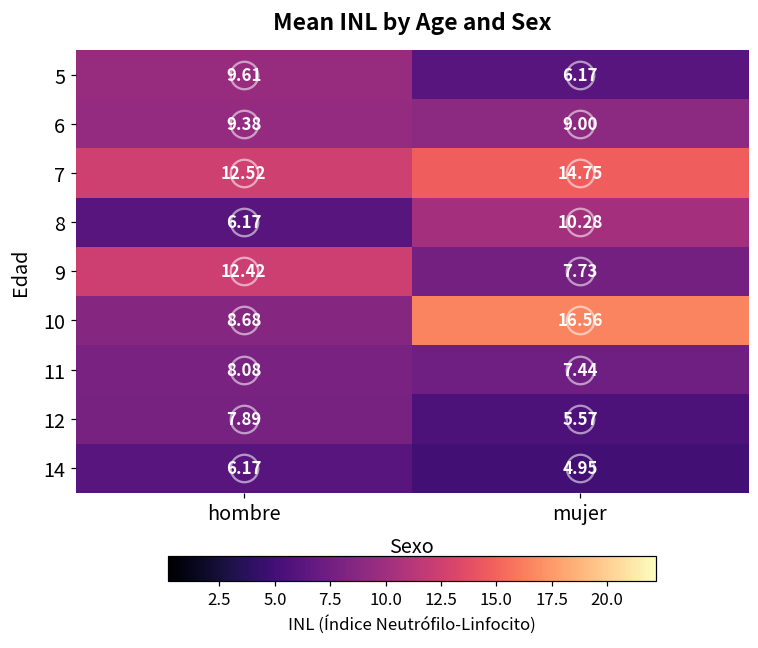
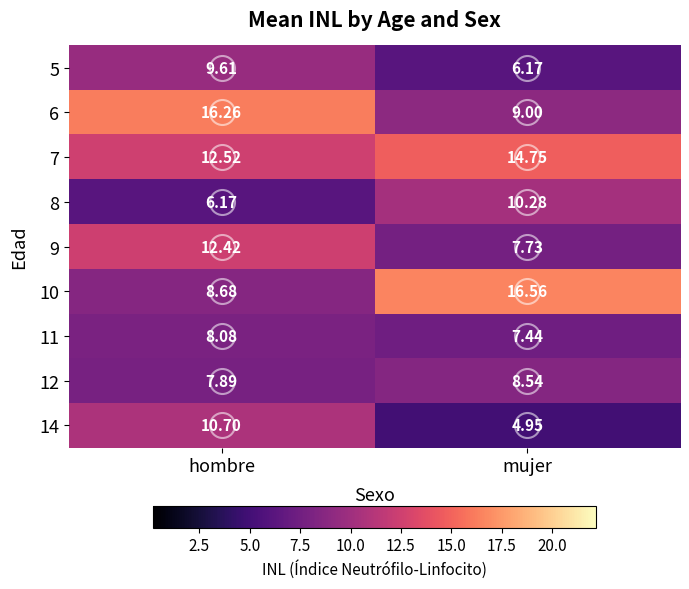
6, hombre: 9.38 -> 16.26
12, mujer: 5.57 -> 8.54
14, hombre: 6.17 -> 10.70
